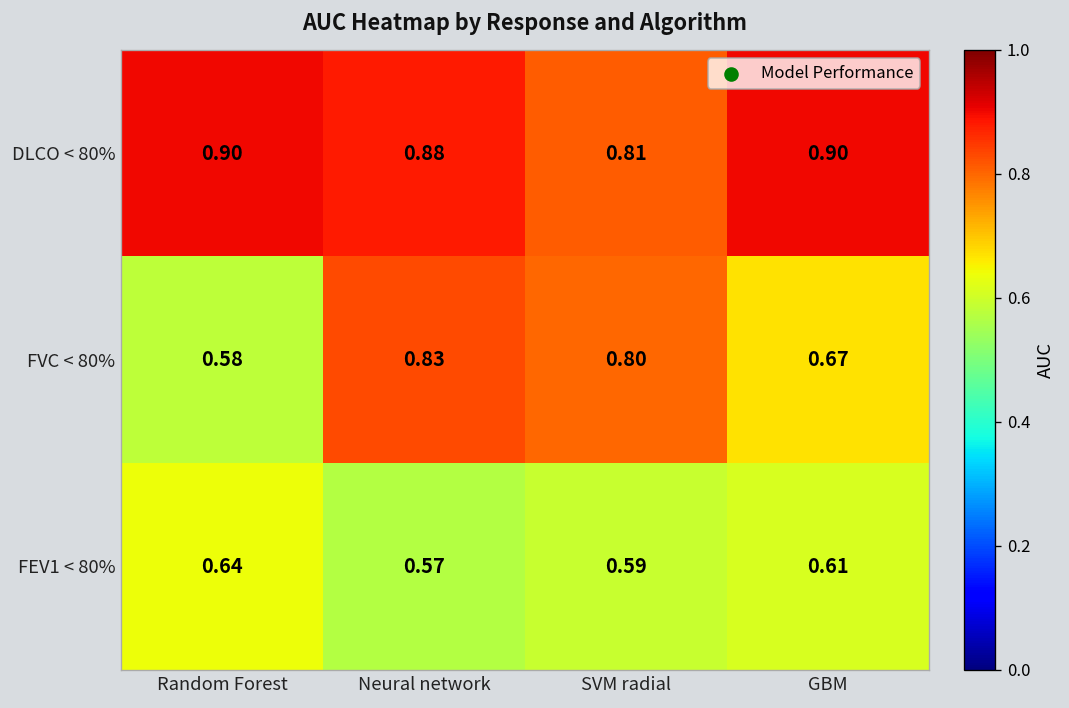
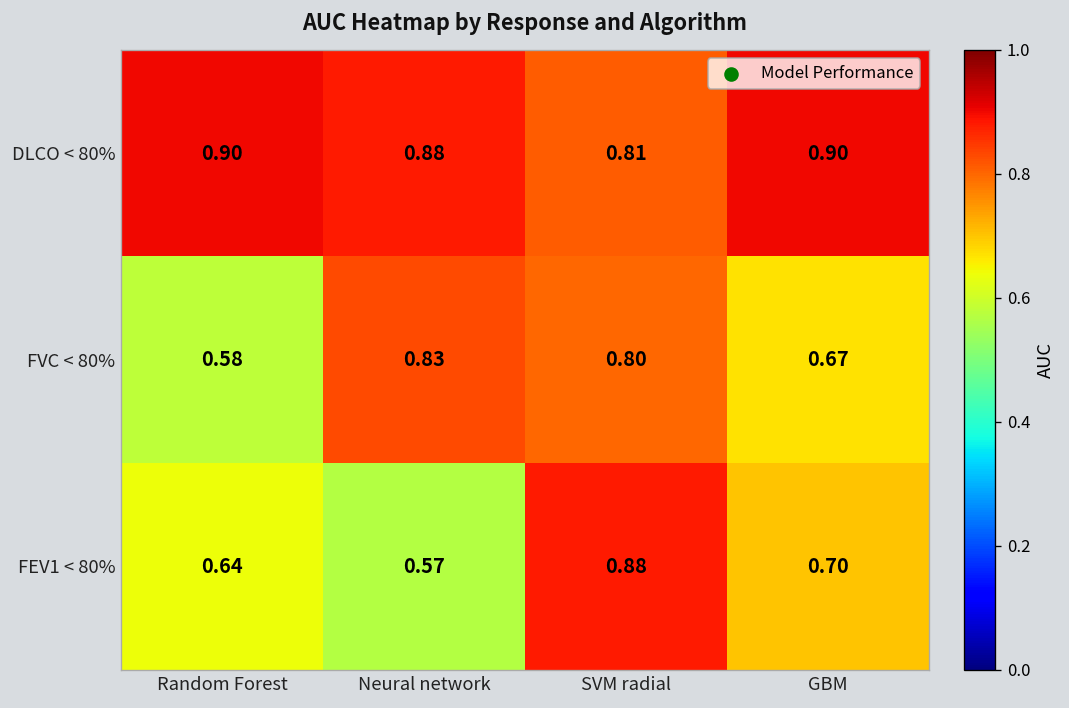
FEV1 < 80%, SVM radial: 0.59 -> 0.88
FEV1 < 80%, GBM: 0.61 -> 0.70
